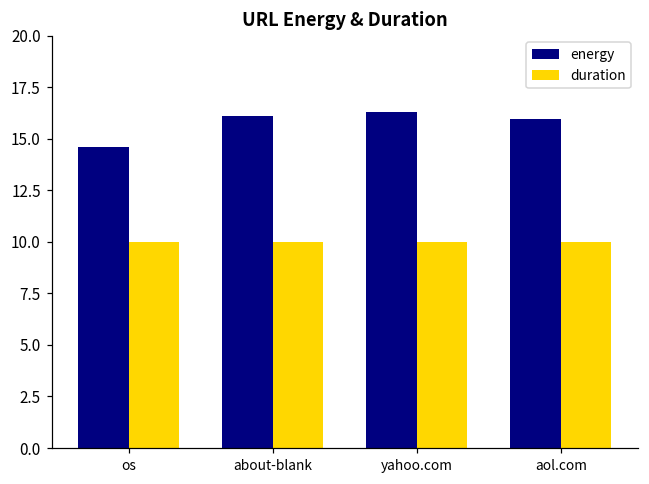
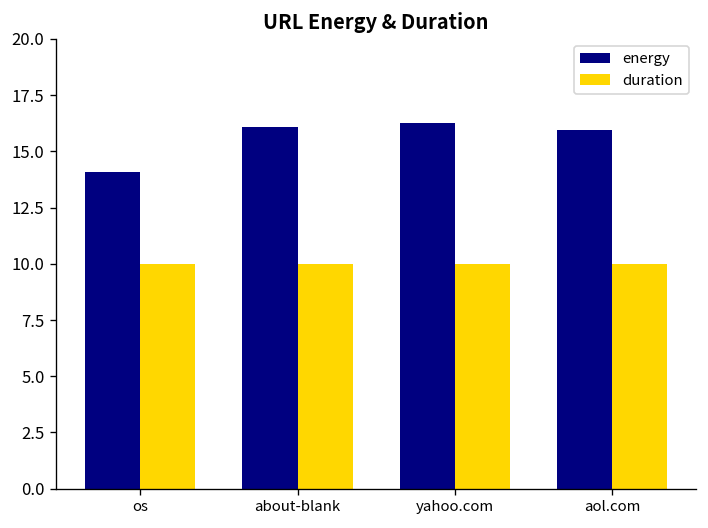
energy, os: 14.6 -> 14.1
